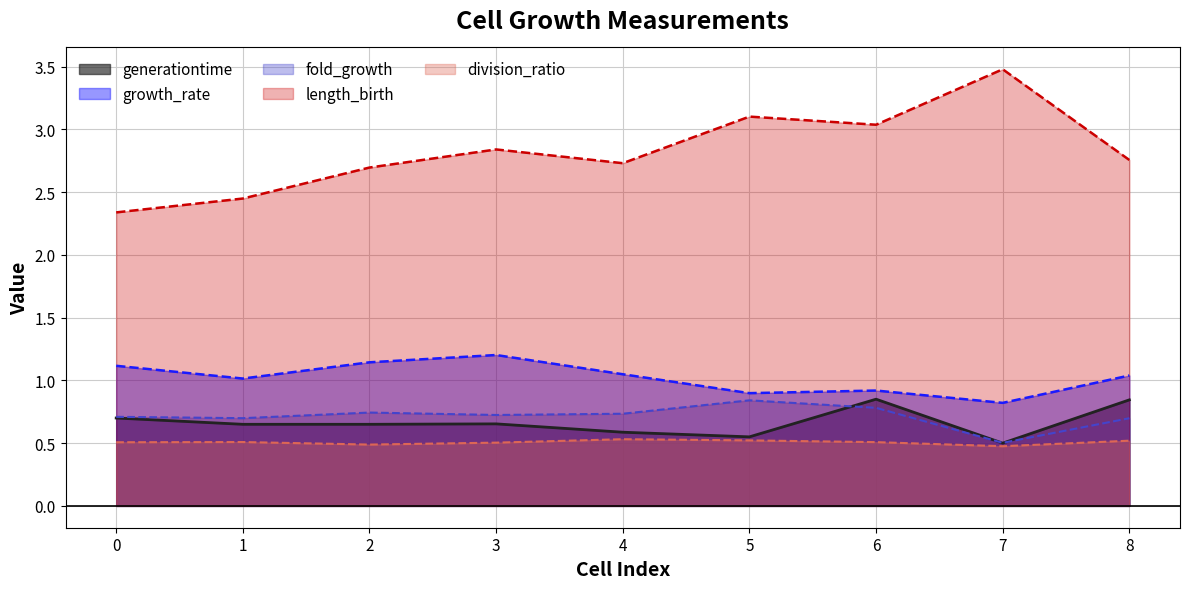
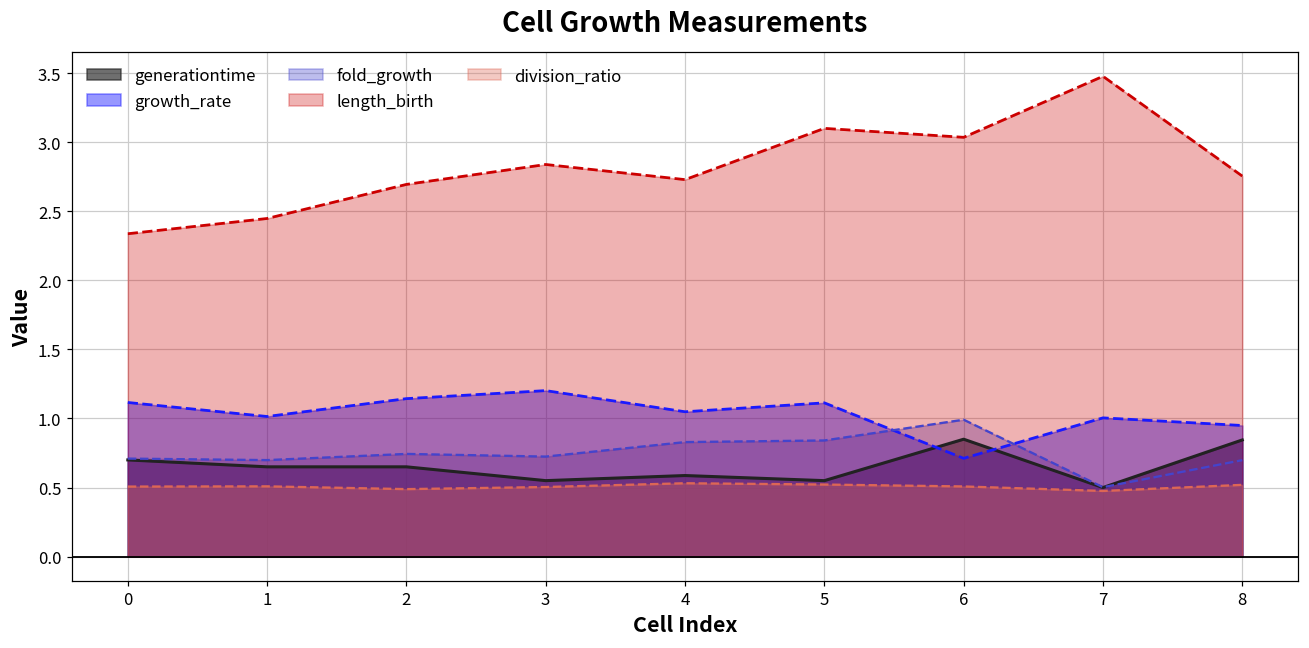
generationtime, 3: 0.65 -> 0.55
fold_growth, 4: 0.73 -> 0.83
growth_rate, 5: 0.90 -> 1.11
growth_rate, 6: 0.92 -> 0.71
fold_growth, 6: 0.78 -> 0.99
growth_rate, 7: 0.82 -> 1.00
growth_rate, 8: 1.04 -> 0.95
